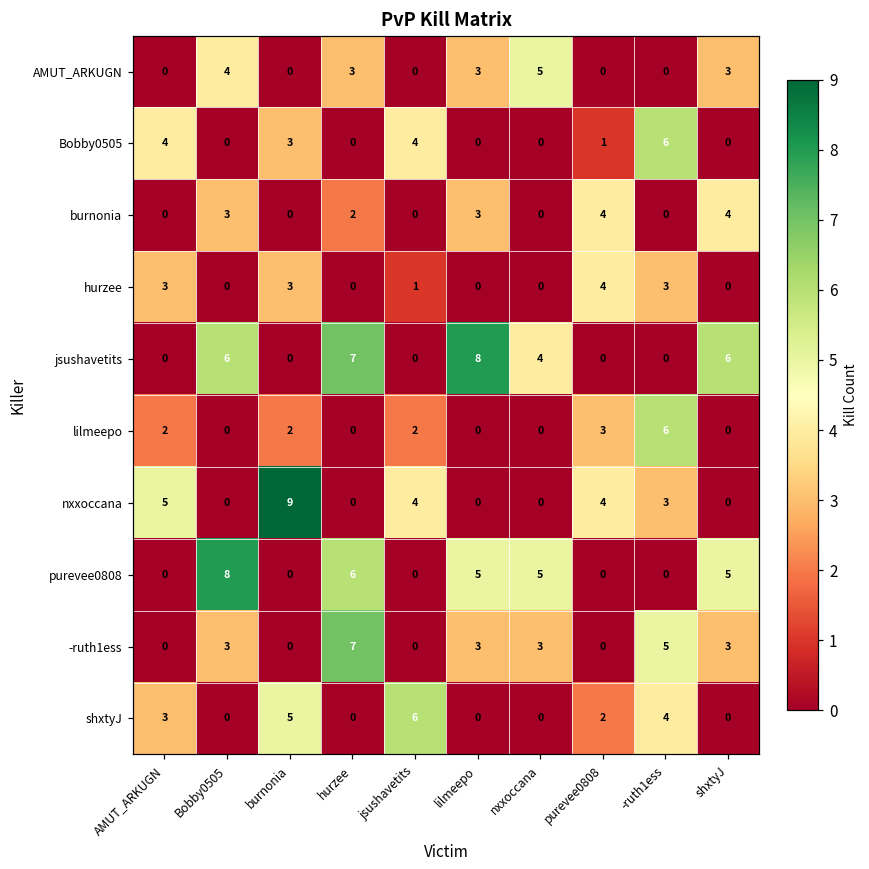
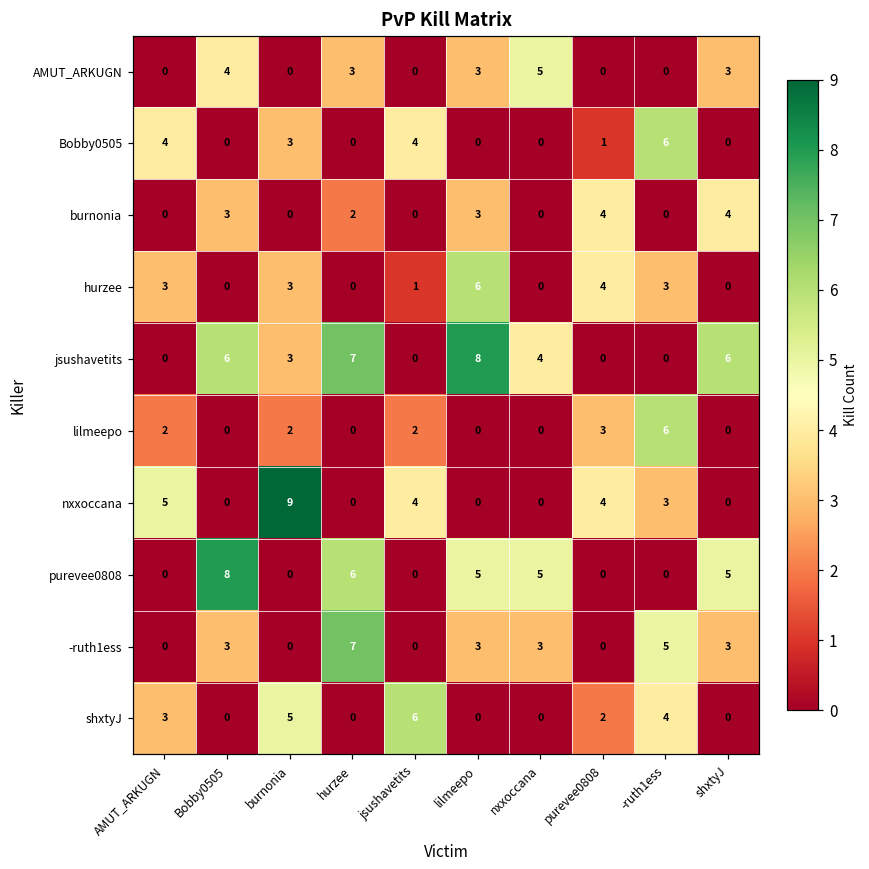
hurzee, lilmeepo: 0 -> 6
jsushavetits, burnonia: 0 -> 3
